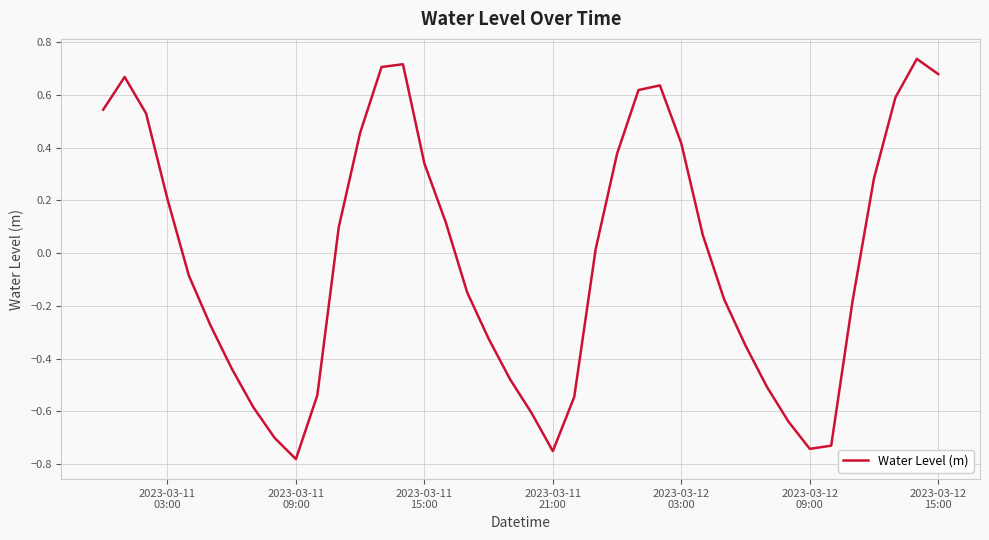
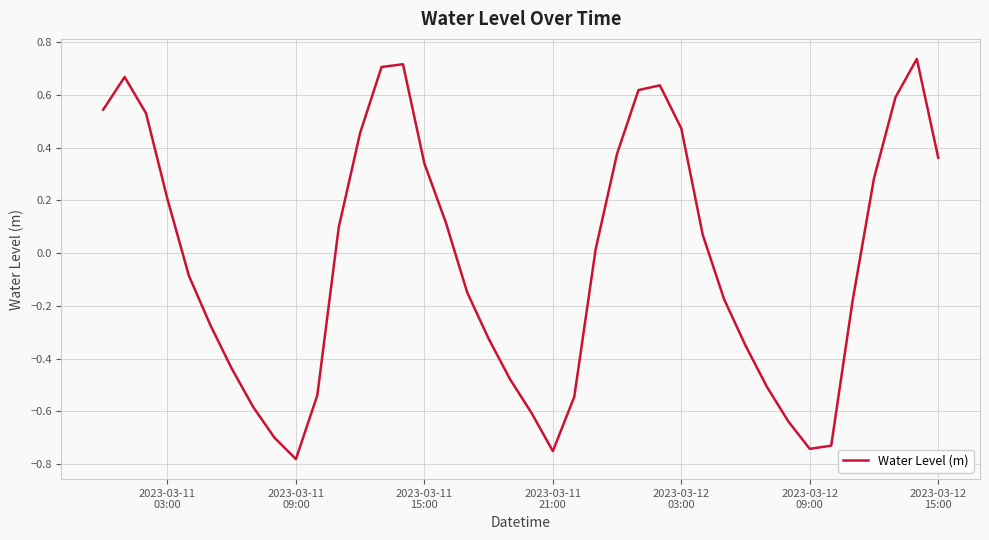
2023-03-12 03:00: 0.42 -> 0.47
2023-03-12 15:00: 0.68 -> 0.36
